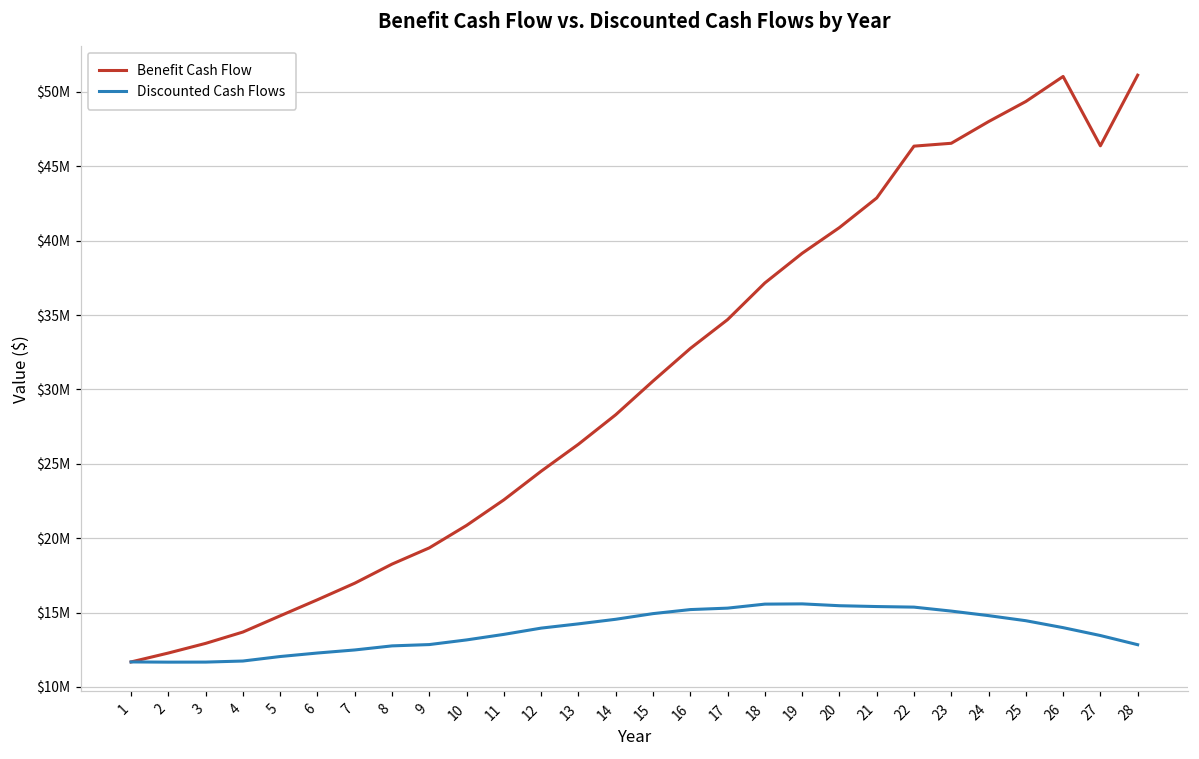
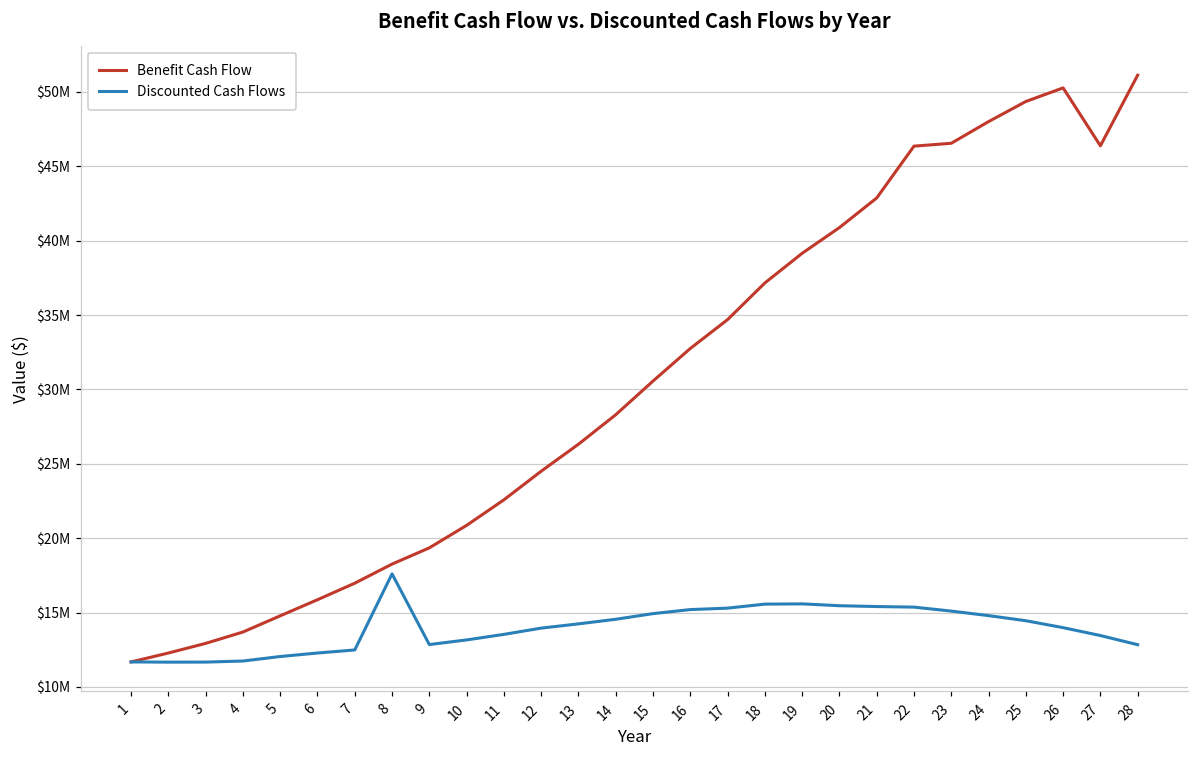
Discounted Cash Flows, 8: $12800000 -> $17600000
Benefit Cash Flow, 26: $51000000 -> $50300000
